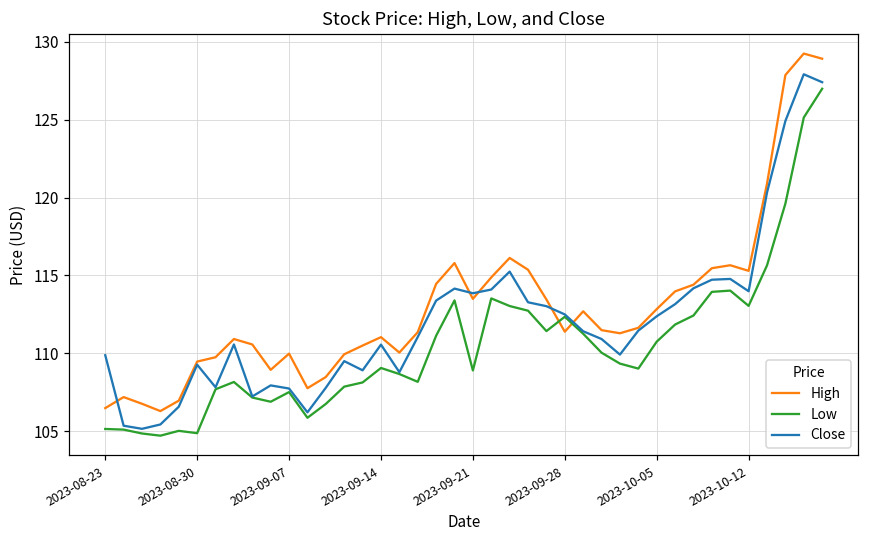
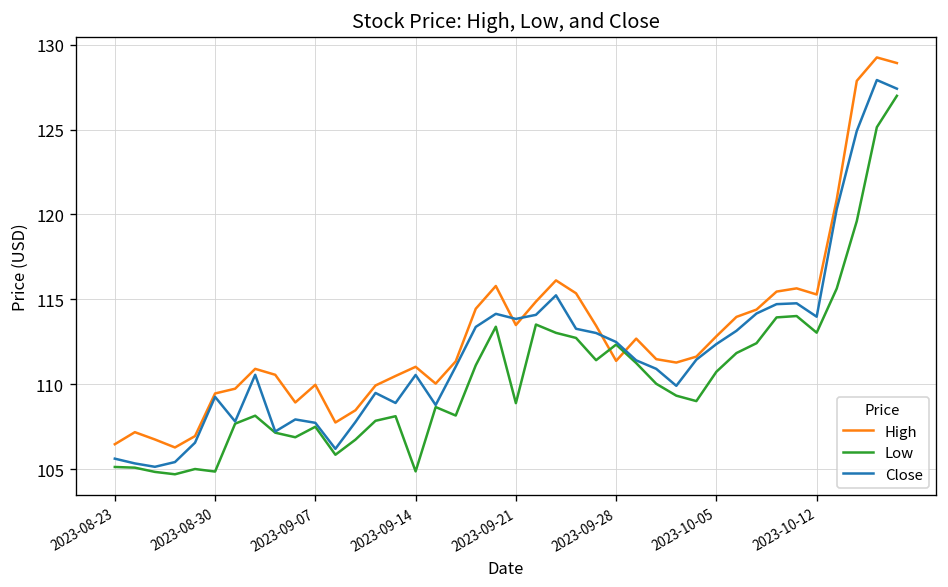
Close, 2023-08-23: 109.9 -> 105.6
Low, 2023-09-14: 109.1 -> 104.9
